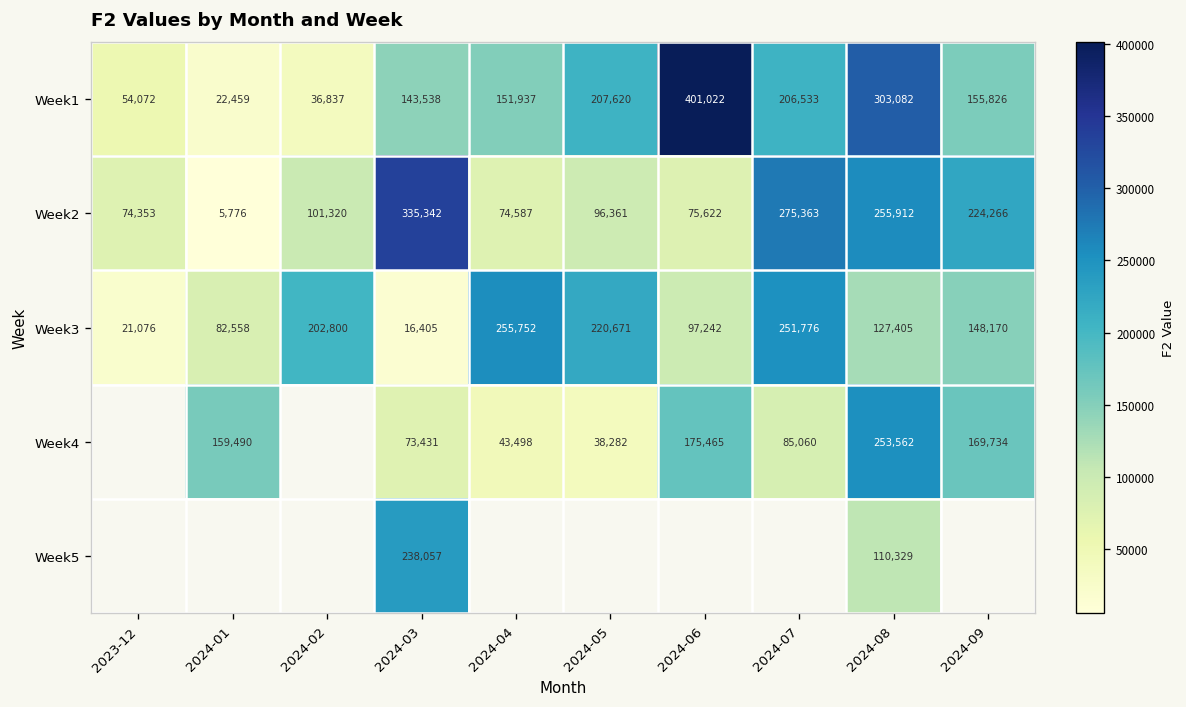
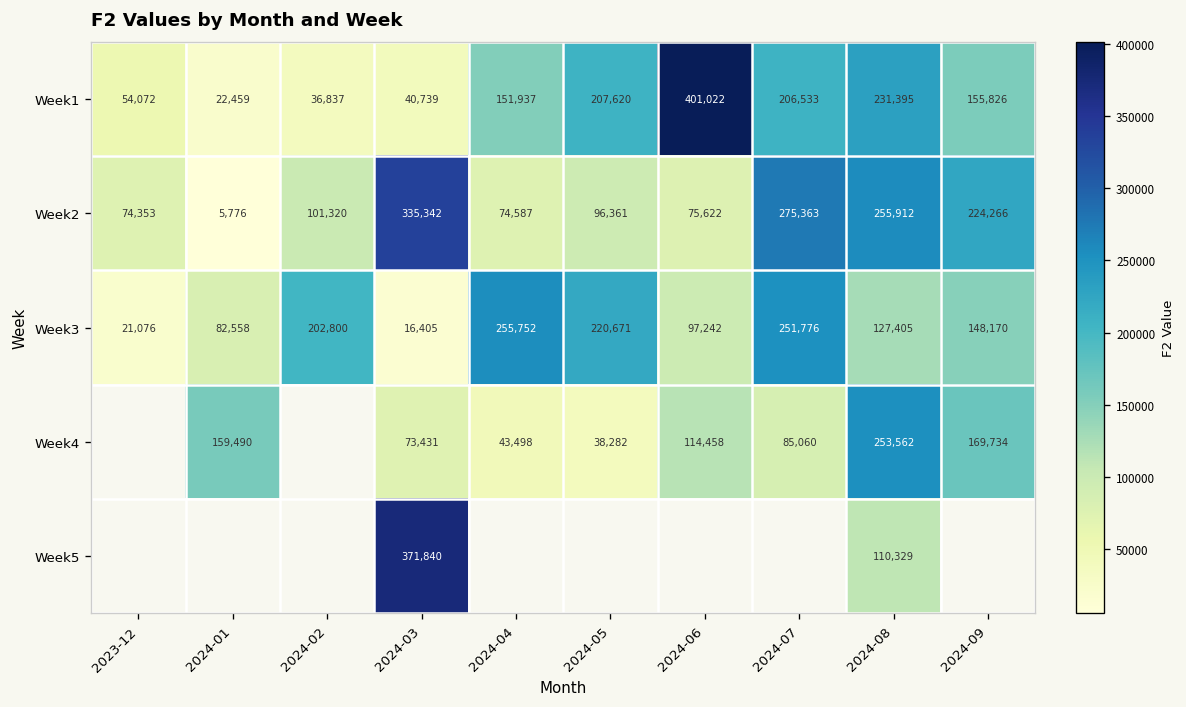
Week1, 2024-03: 143,538 -> 40,739
Week1, 2024-08: 303,082 -> 231,395
Week4, 2024-06: 175,465 -> 114,458
Week5, 2024-03: 238,057 -> 371,840
